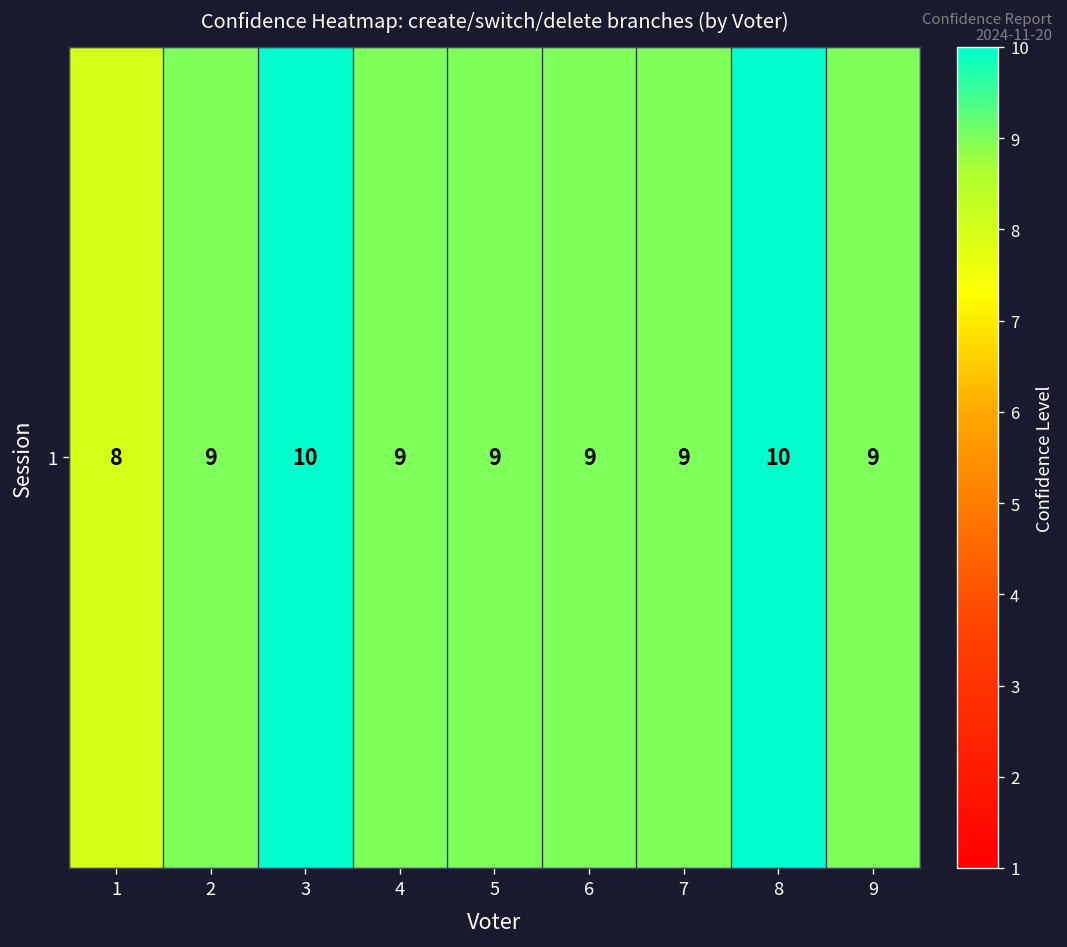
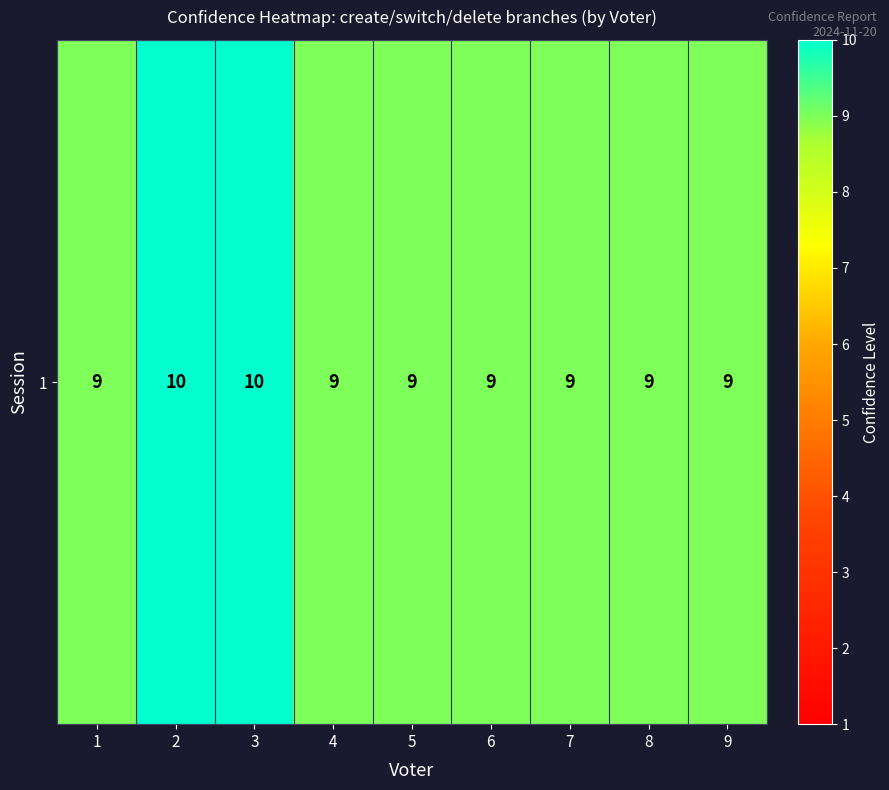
1, 1: 8 -> 9
1, 2: 9 -> 10
1, 8: 10 -> 9
